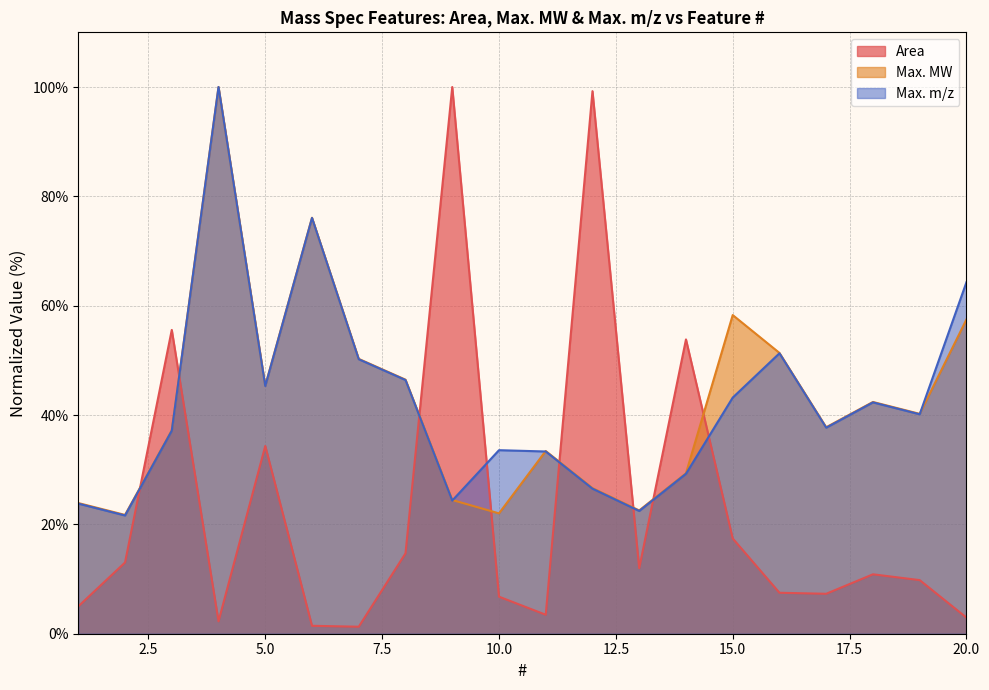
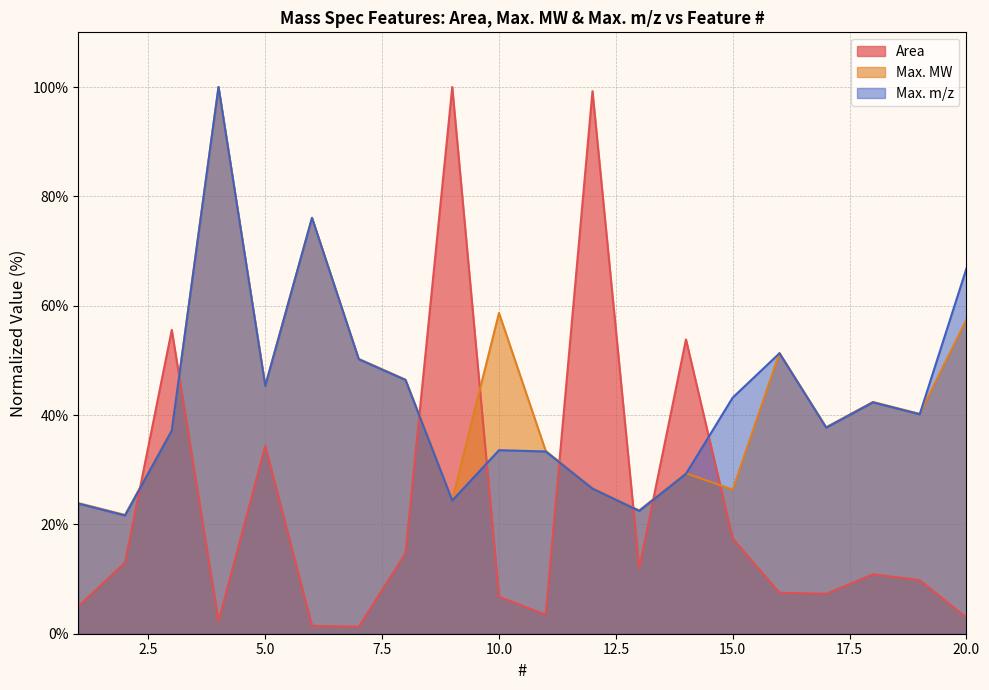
Max. MW, 10.0: 22% -> 59%
Max. MW, 15.0: 58% -> 26%
Max. m/z, 20.0: 64% -> 67%
